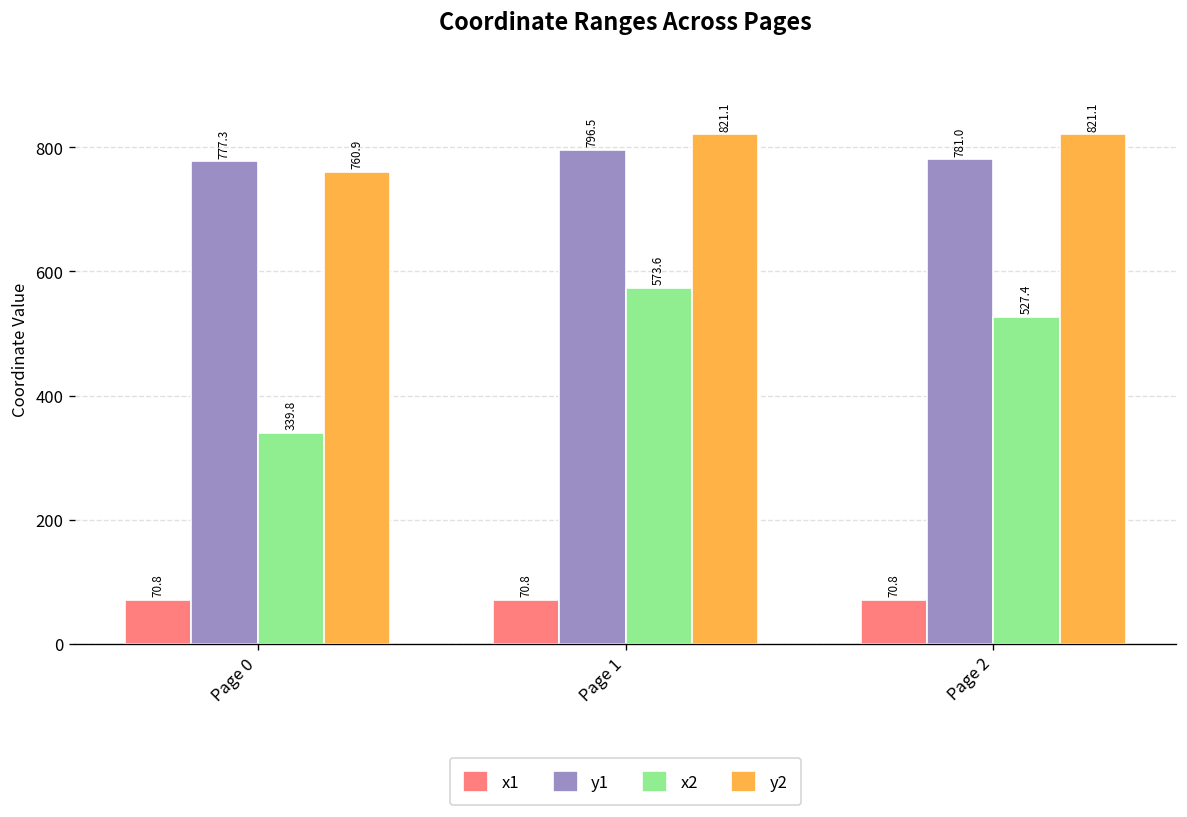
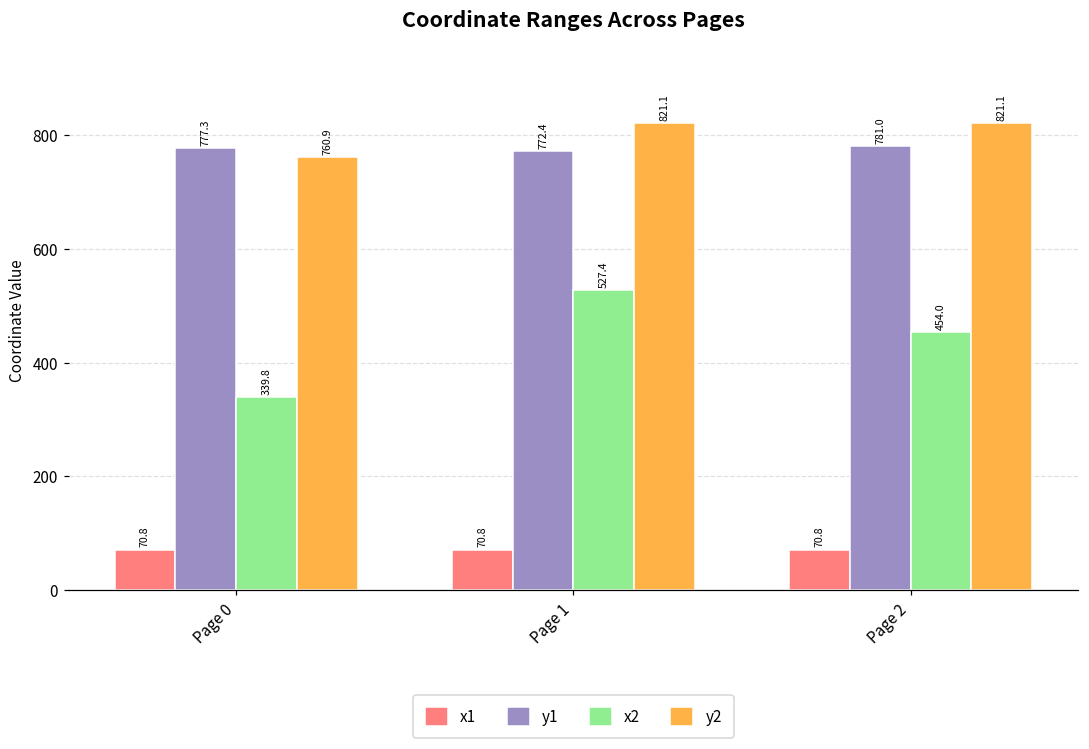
y1, Page 1: 796.5 -> 772.4
x2, Page 1: 573.6 -> 527.4
x2, Page 2: 527.4 -> 454.0
